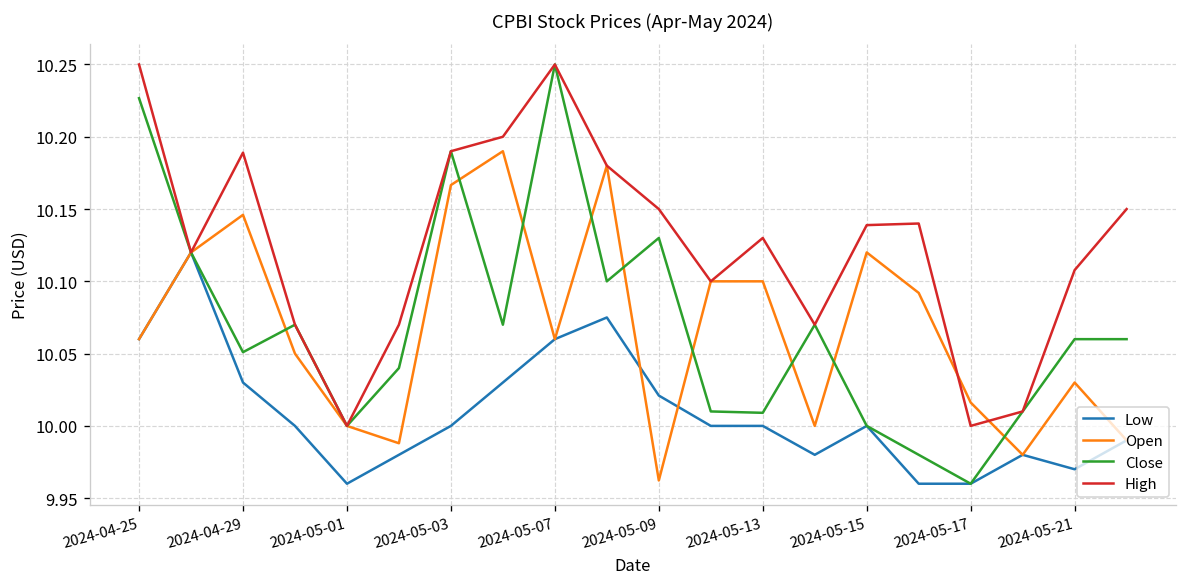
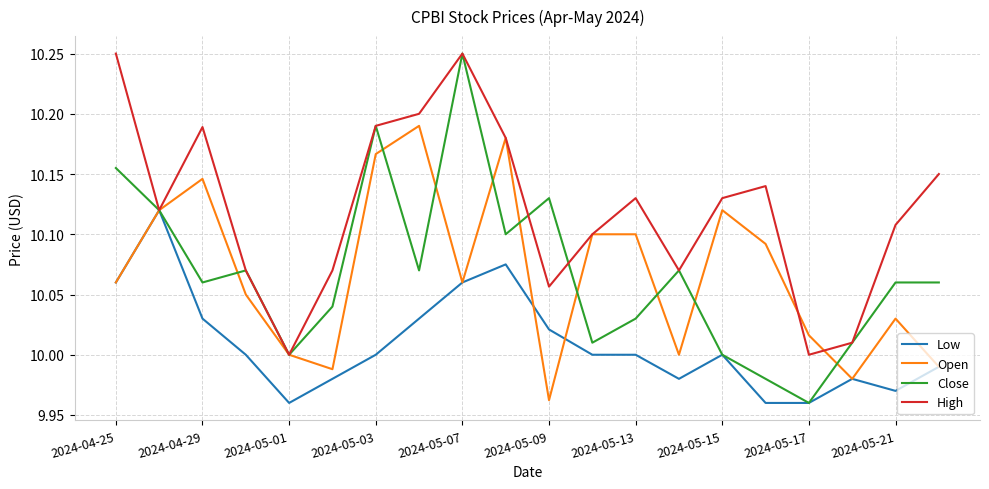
Close, 2024-04-25: 10.227 -> 10.155
Close, 2024-04-29: 10.051 -> 10.060
High, 2024-05-09: 10.150 -> 10.057
Close, 2024-05-13: 10.009 -> 10.030
High, 2024-05-15: 10.139 -> 10.130
